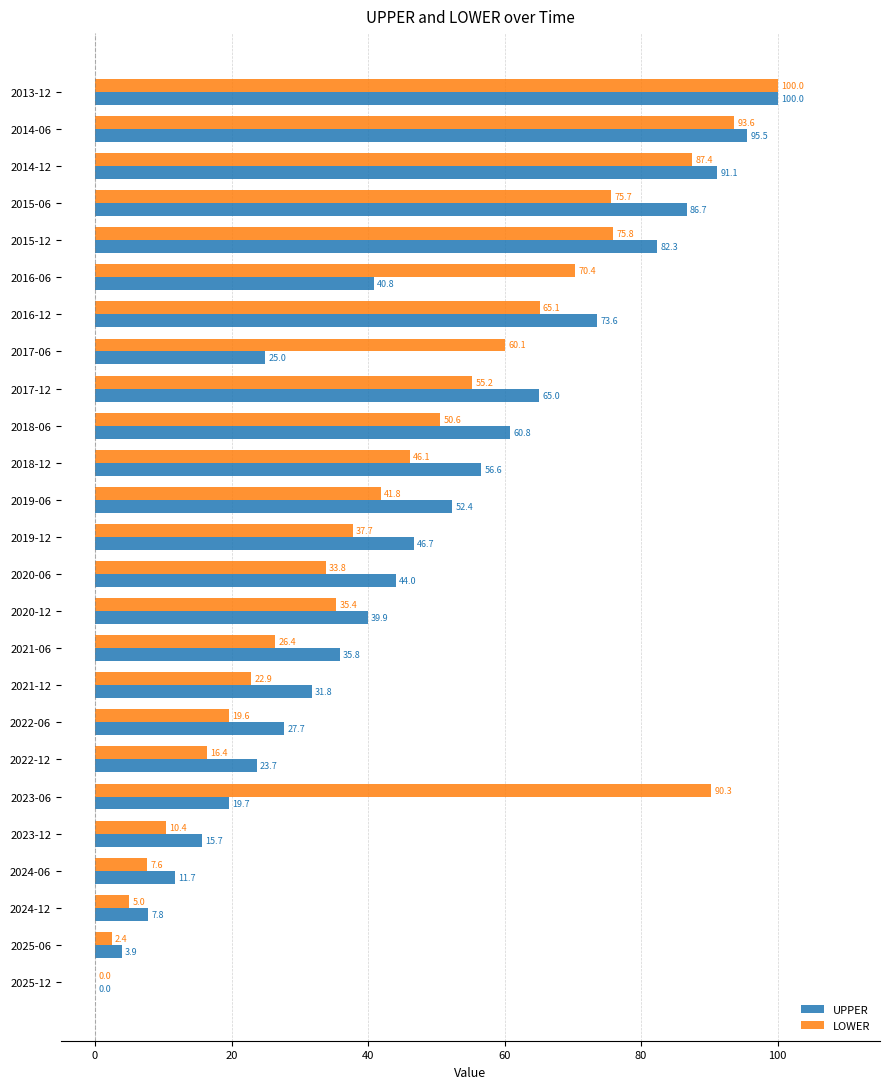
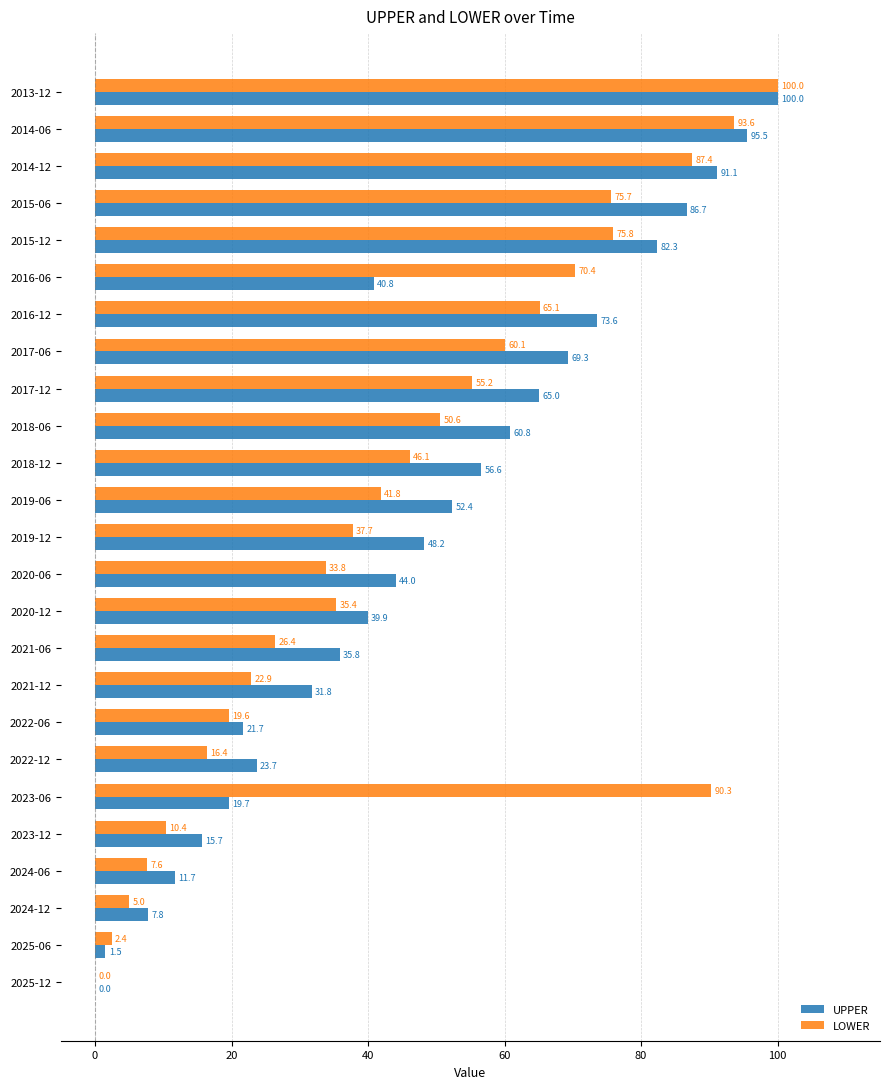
UPPER, 2017-06: 25.0 -> 69.3
UPPER, 2019-12: 46.7 -> 48.2
UPPER, 2022-06: 27.7 -> 21.7
UPPER, 2025-06: 3.9 -> 1.5
